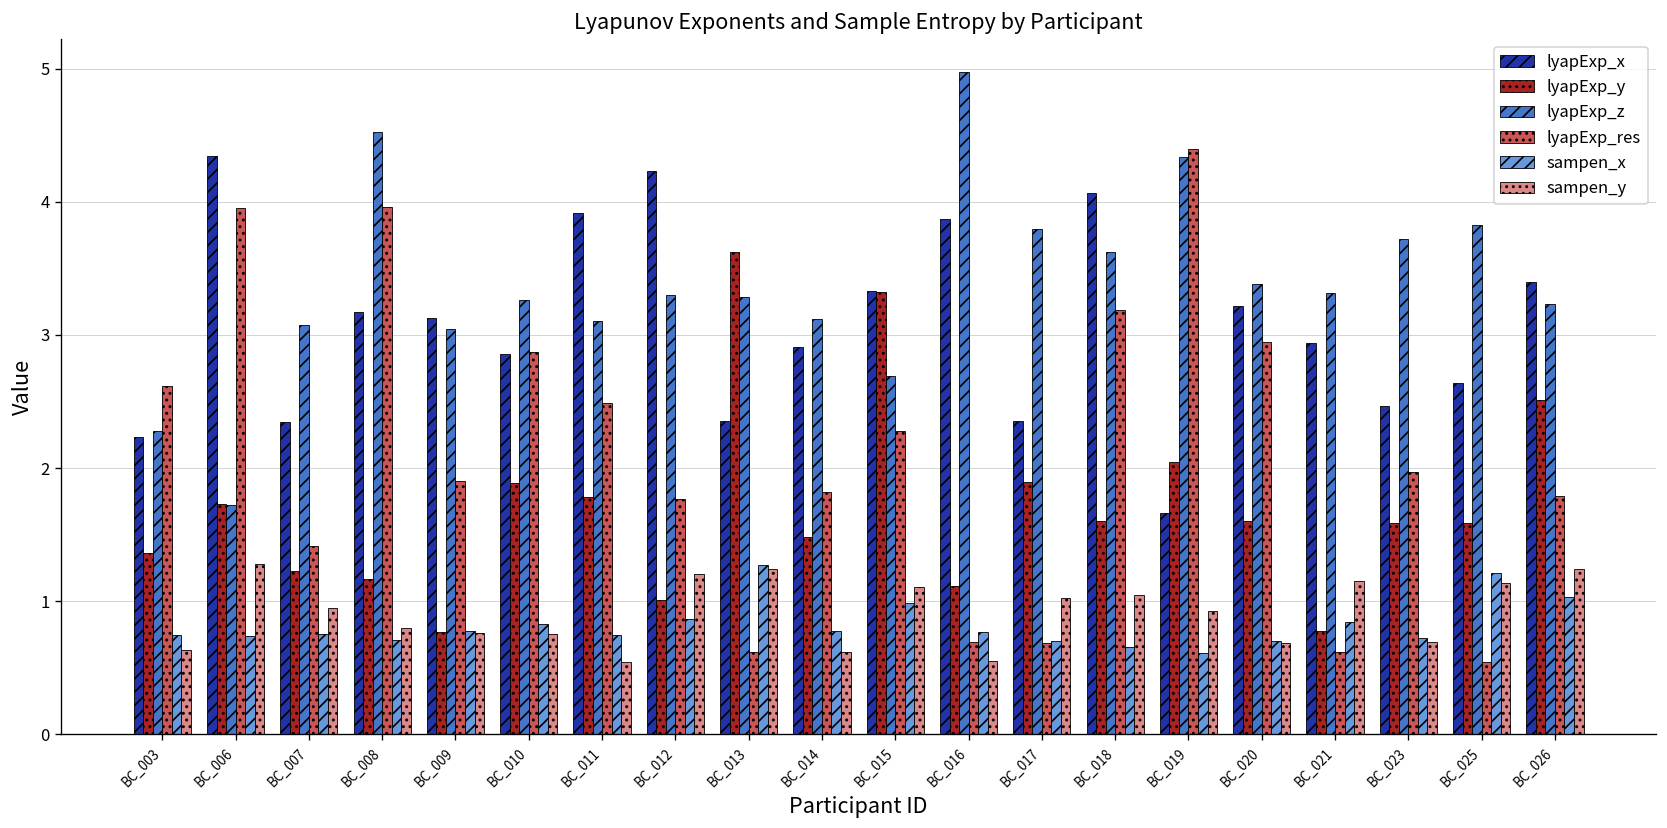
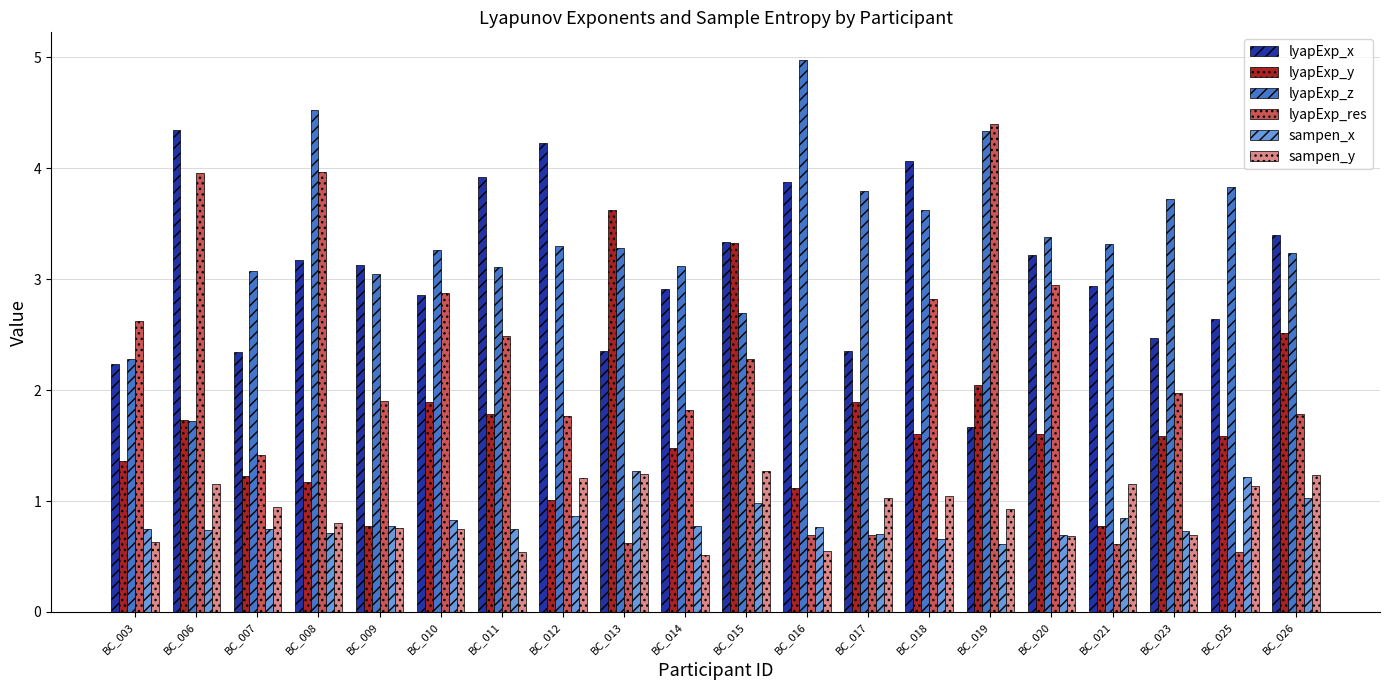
sampen_y, BC_006: 1.28 -> 1.15
sampen_y, BC_014: 0.62 -> 0.52
sampen_y, BC_015: 1.11 -> 1.27
lyapExp_res, BC_018: 3.19 -> 2.82
